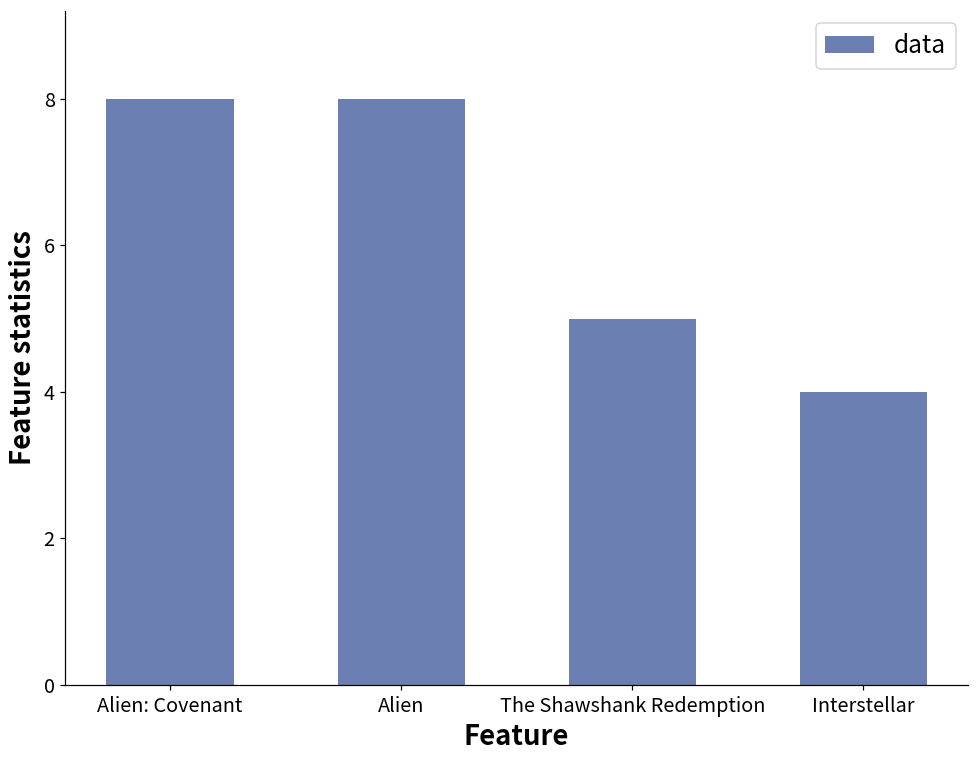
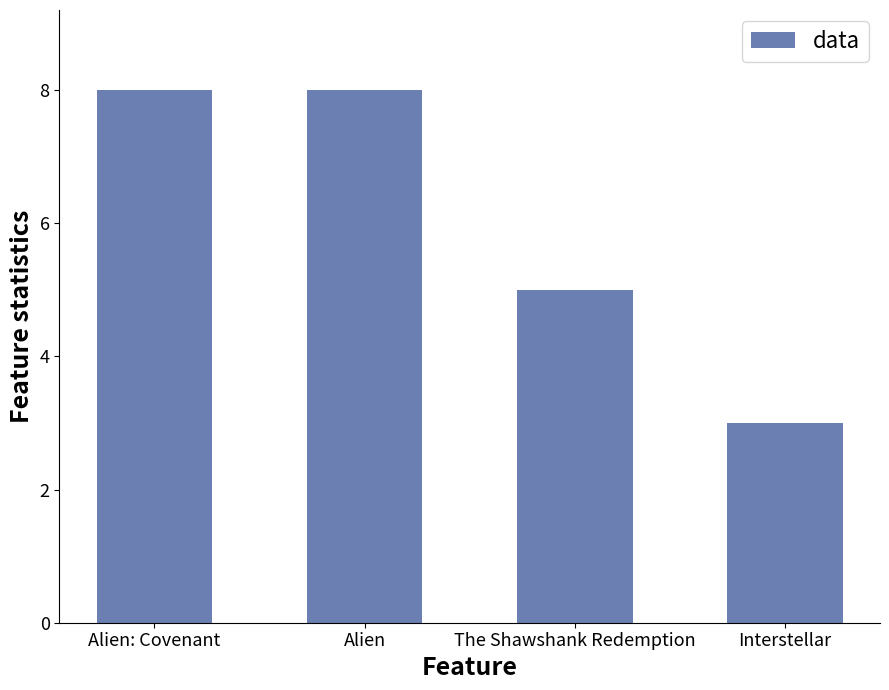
Interstellar: 4 -> 3
